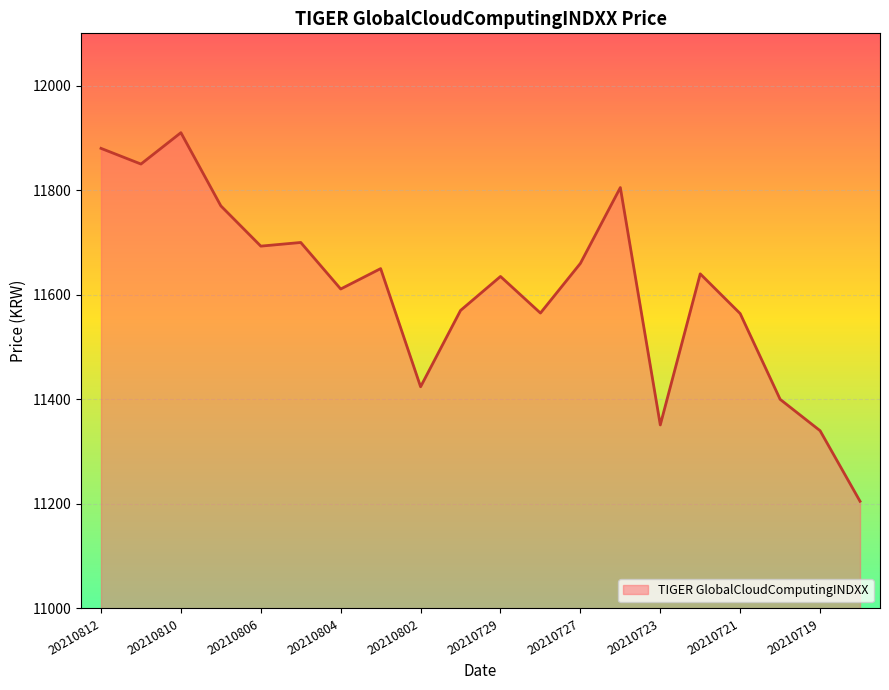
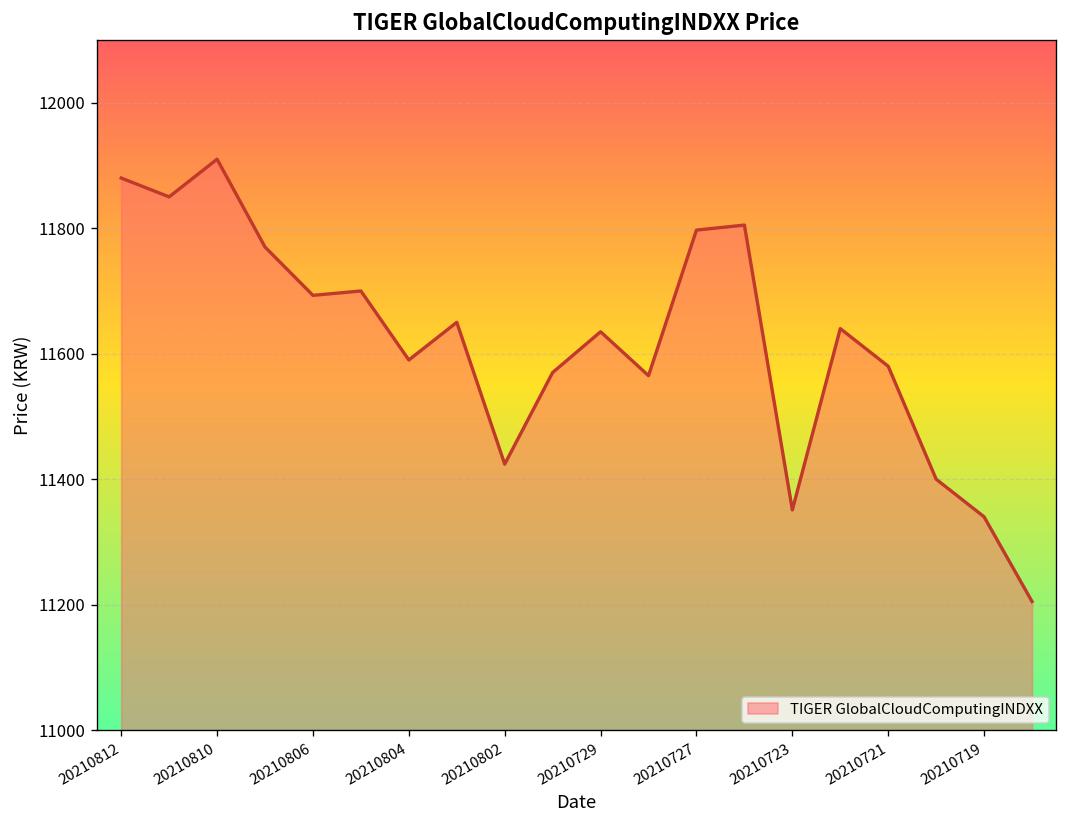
20210804: 11610 -> 11590
20210727: 11660 -> 11800
20210721: 11560 -> 11580
